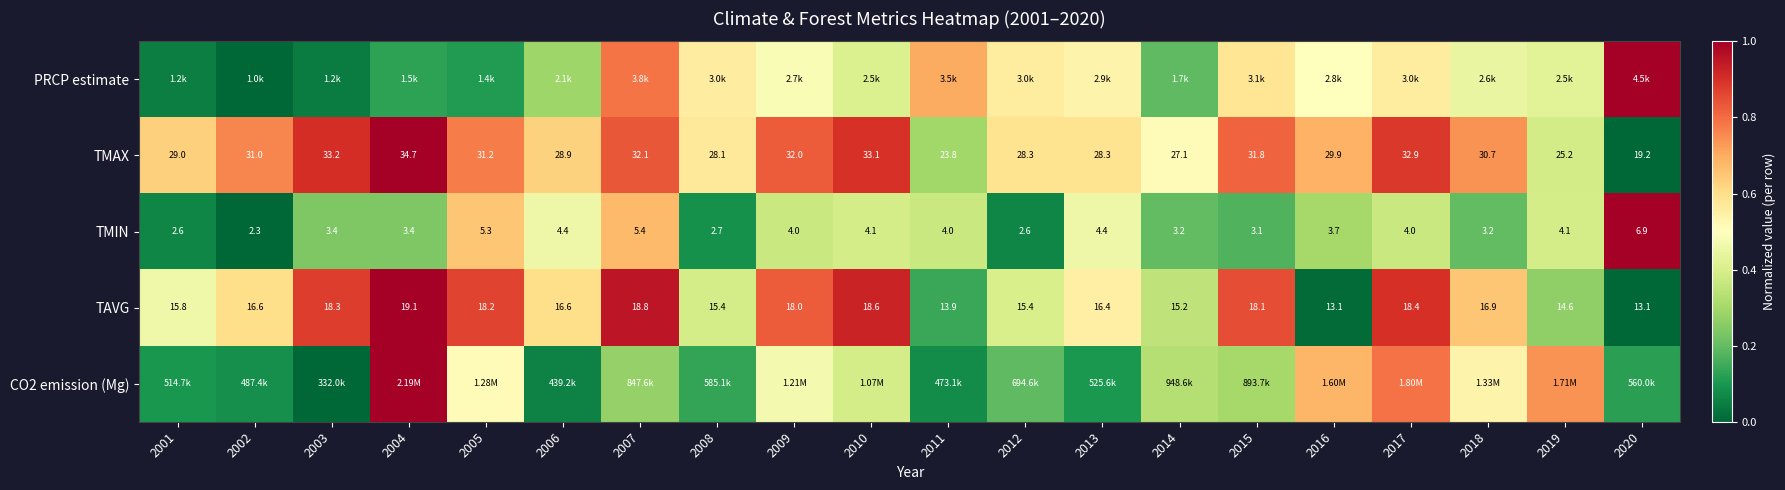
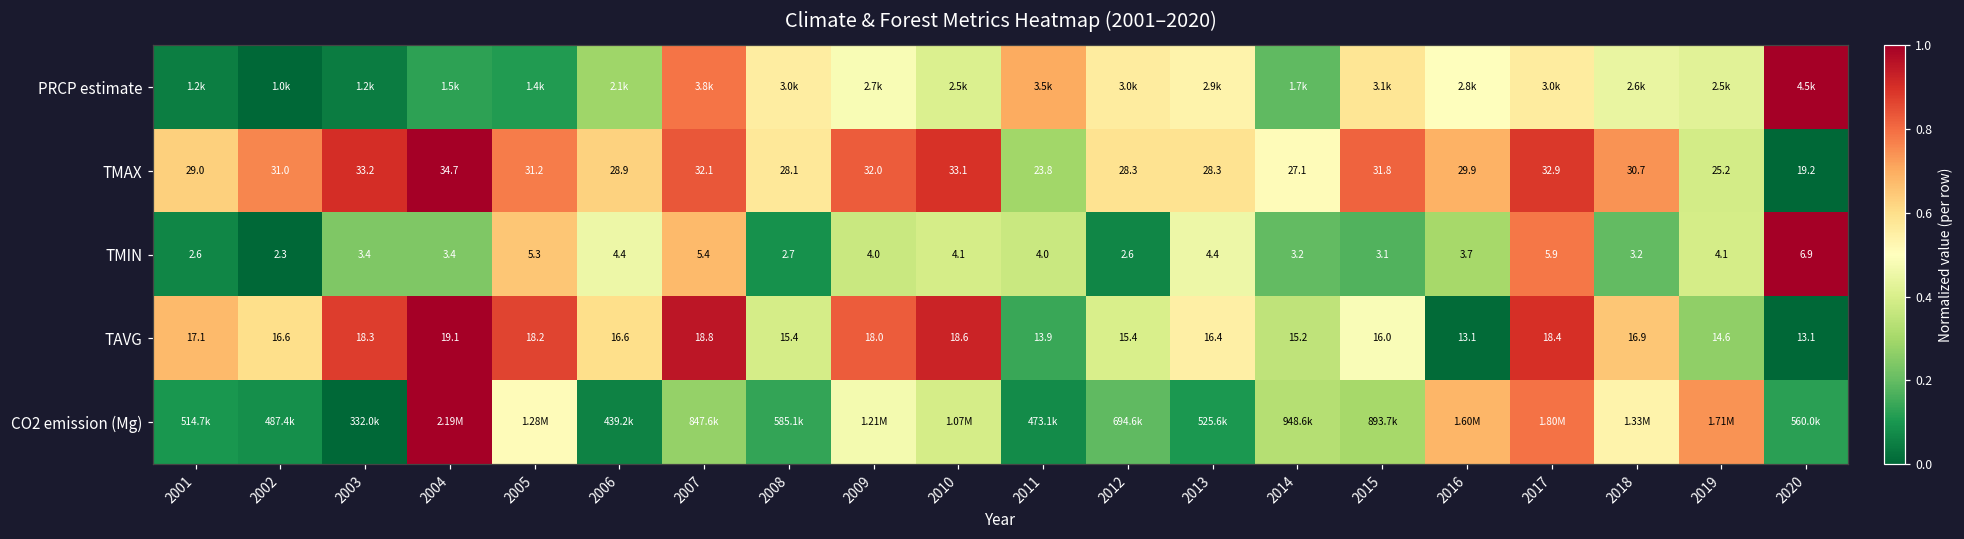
TMIN, 2017: 4.0 -> 5.9
TAVG, 2001: 15.8 -> 17.1
TAVG, 2015: 18.1 -> 16.0
